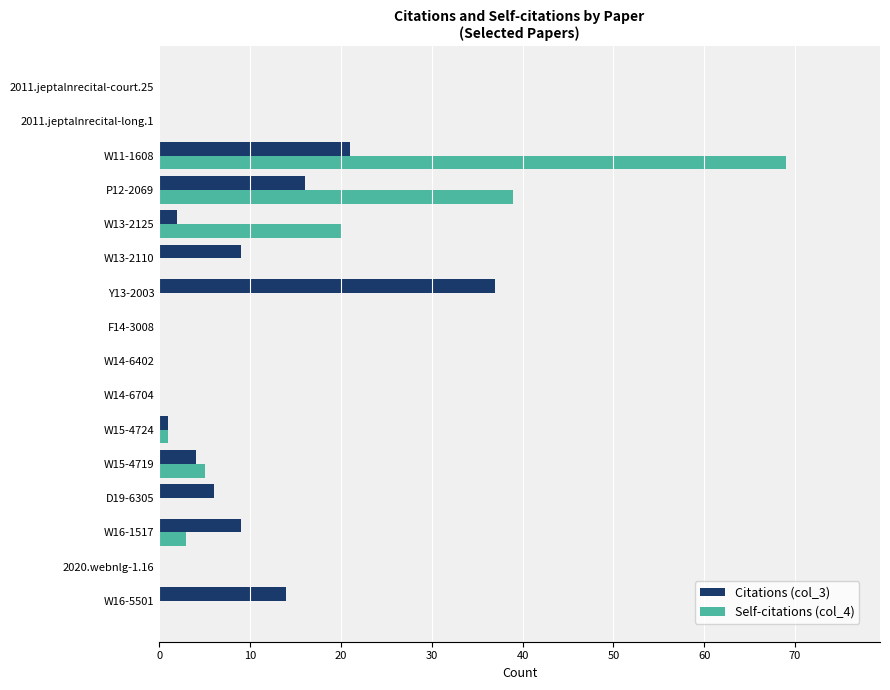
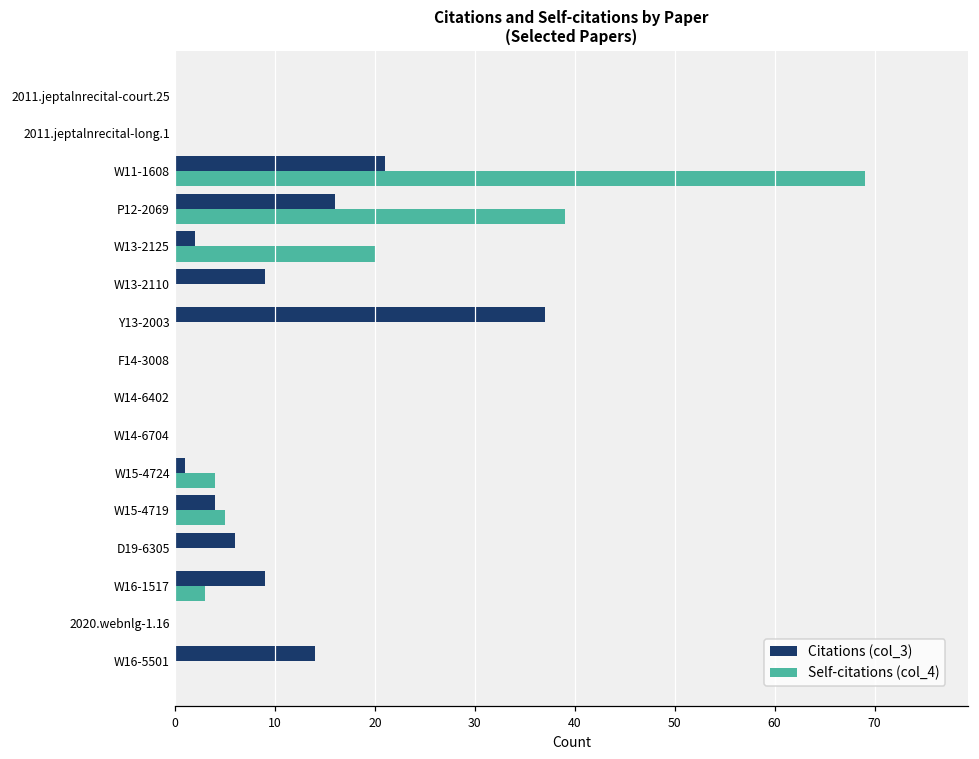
Self-citations (col_4), W15-4724: 1 -> 4
